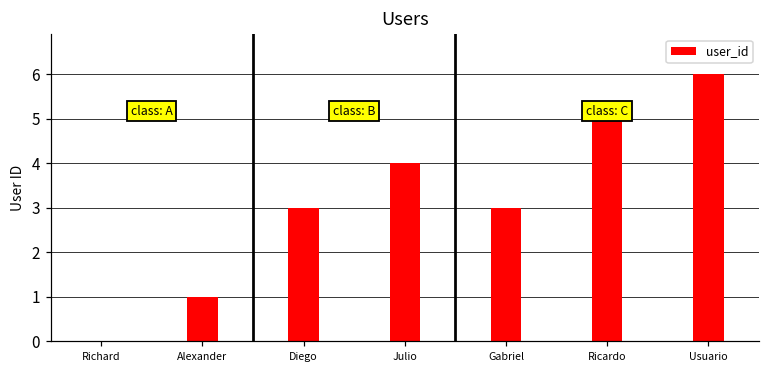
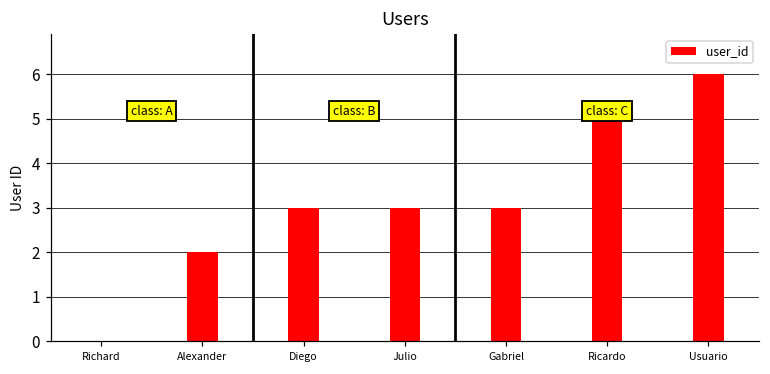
Alexander: 1 -> 2
Julio: 4 -> 3
